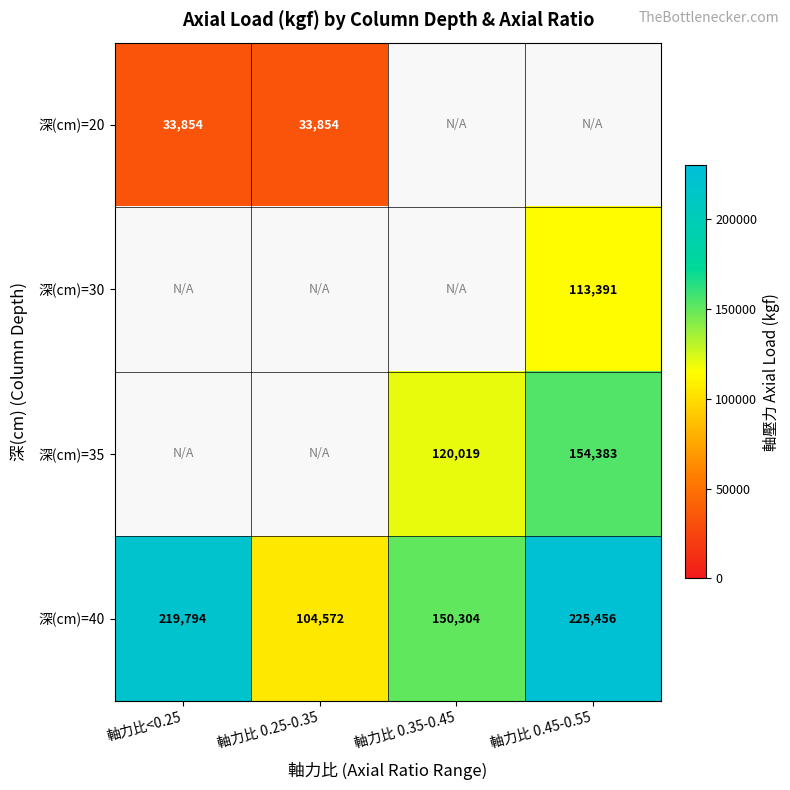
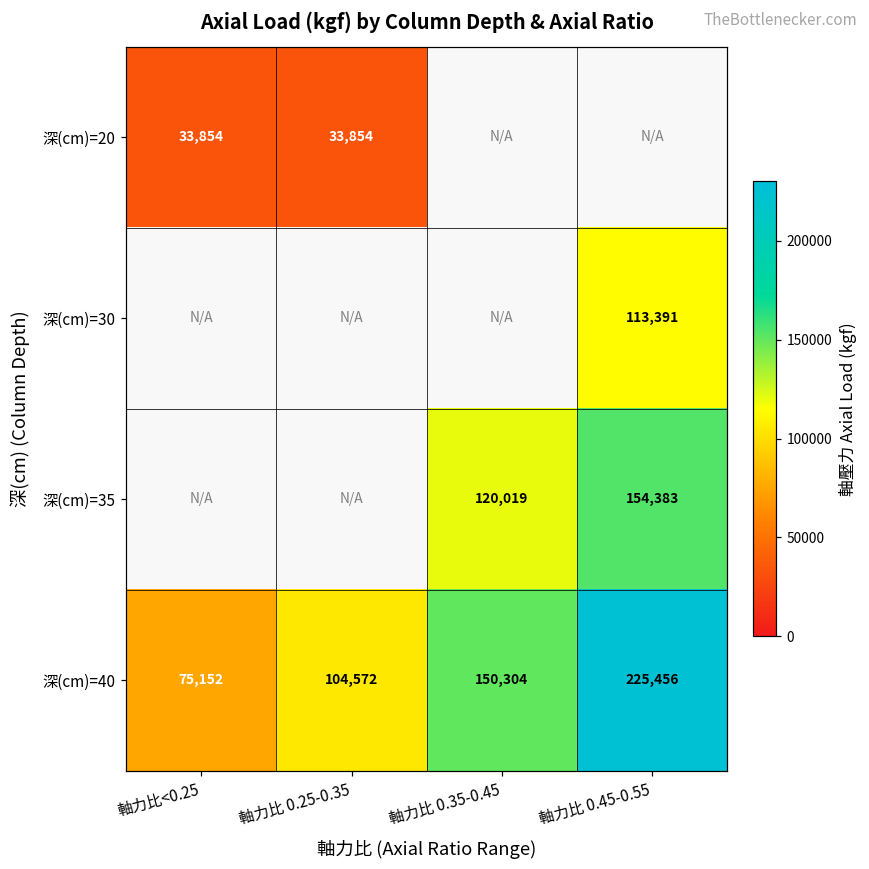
深(cm)=40, 軸力比<0.25: 219,794 -> 75,152
